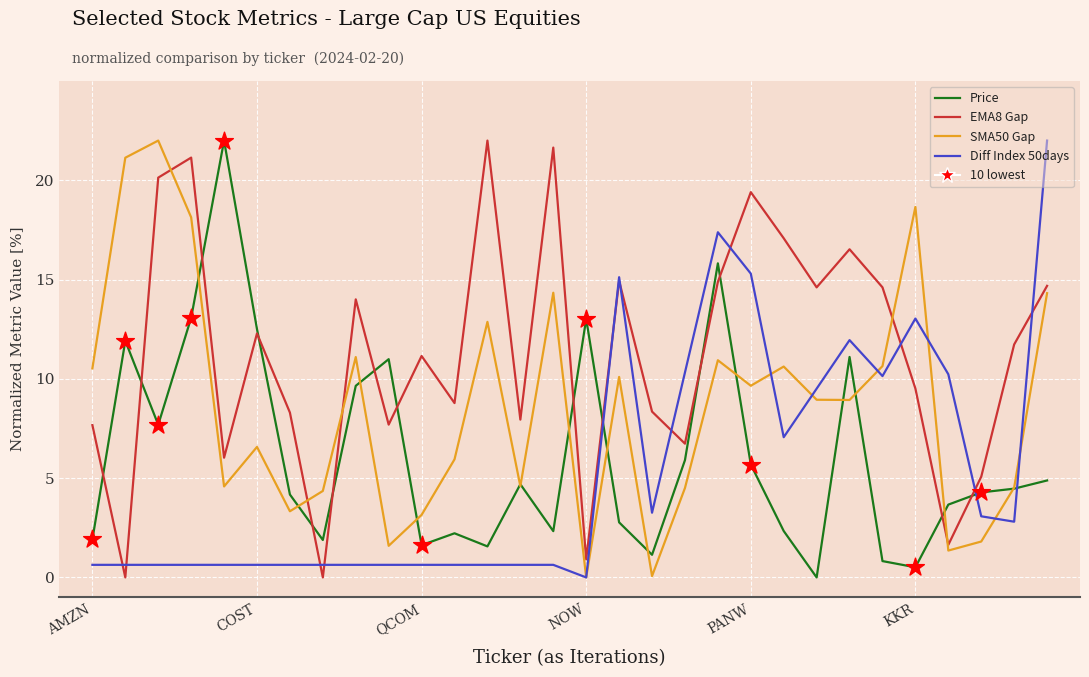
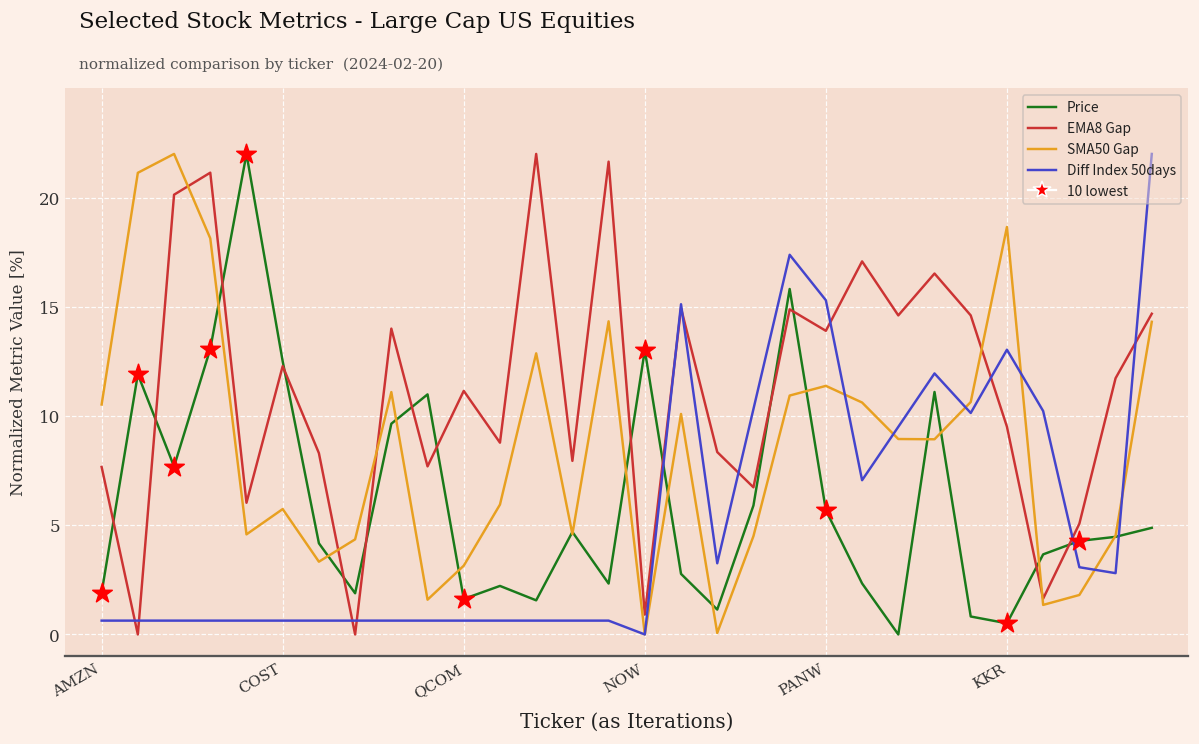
SMA50 Gap, COST: 6.6 -> 5.7
EMA8 Gap, PANW: 19.4 -> 13.9
SMA50 Gap, PANW: 9.7 -> 11.4
